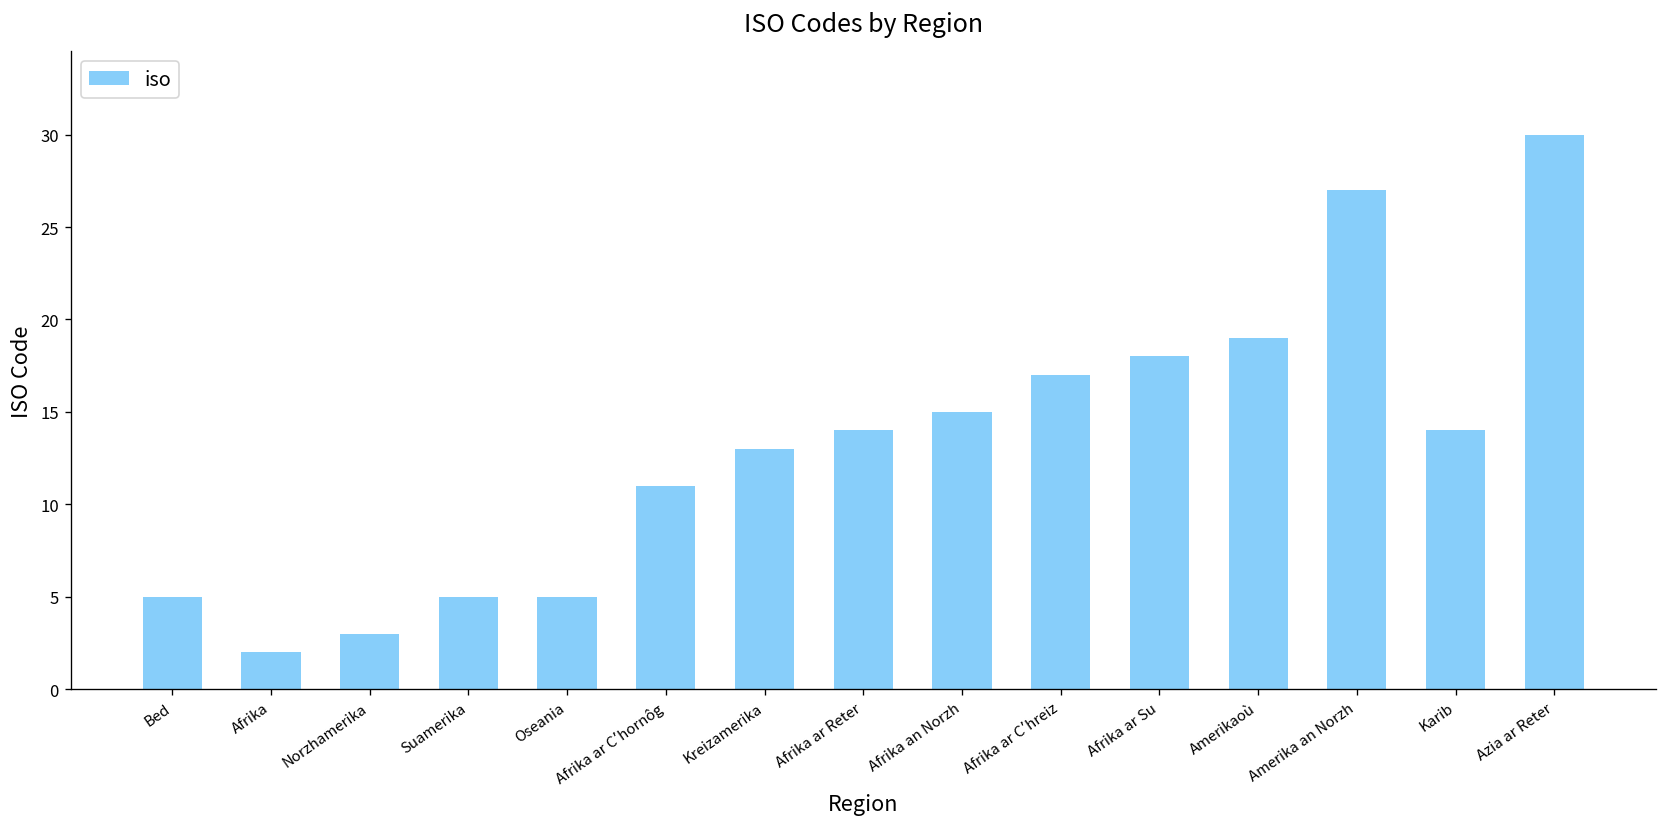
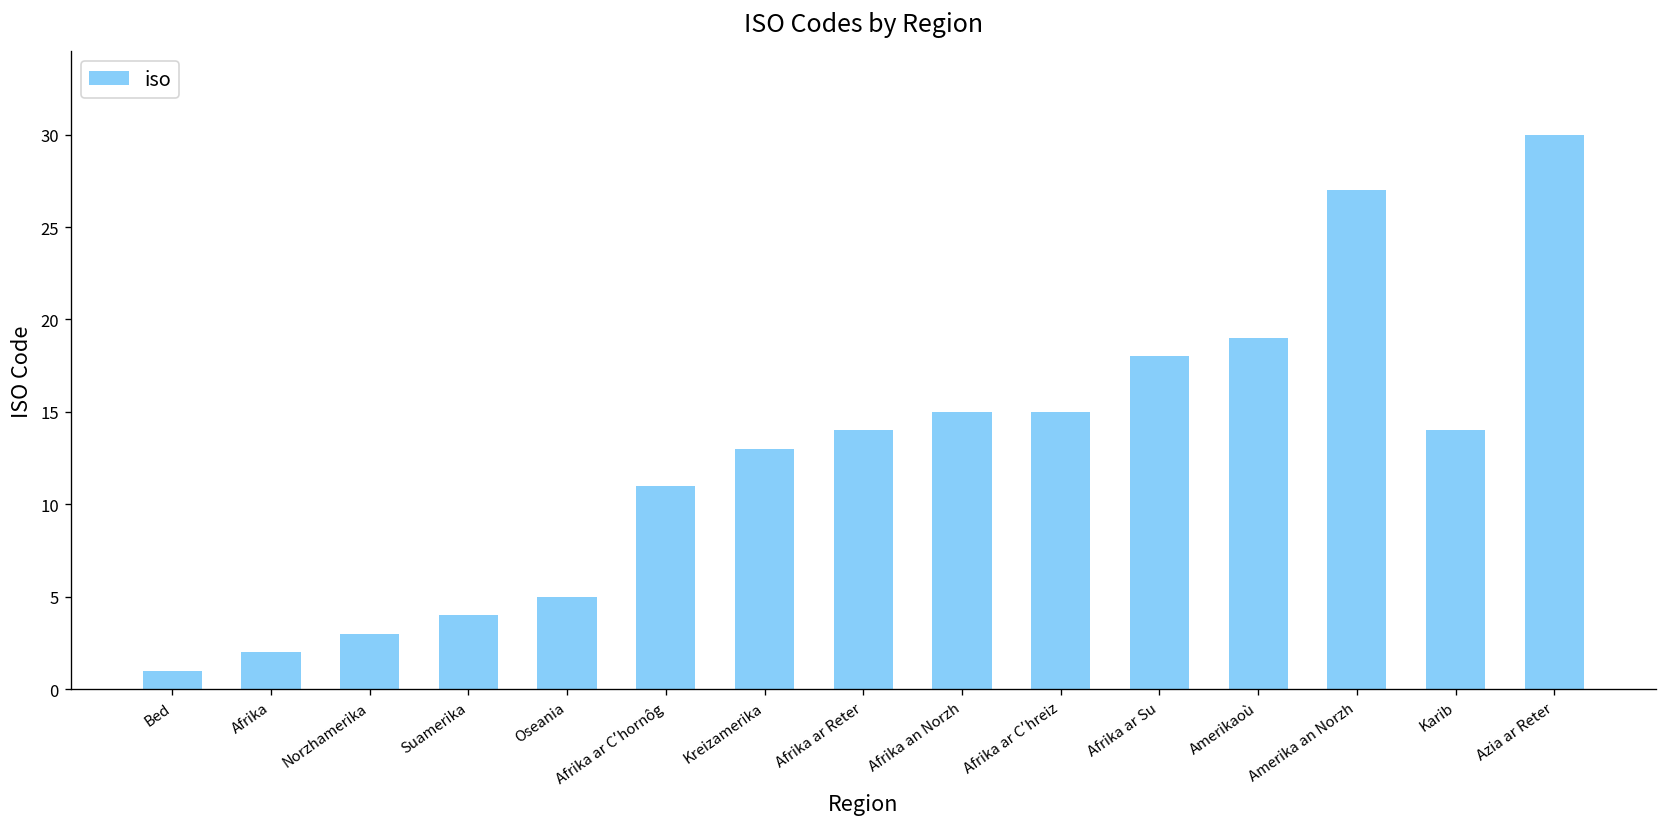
Bed: 5 -> 1
Suamerika: 5 -> 4
Afrika ar Cʼhreiz: 17 -> 15
